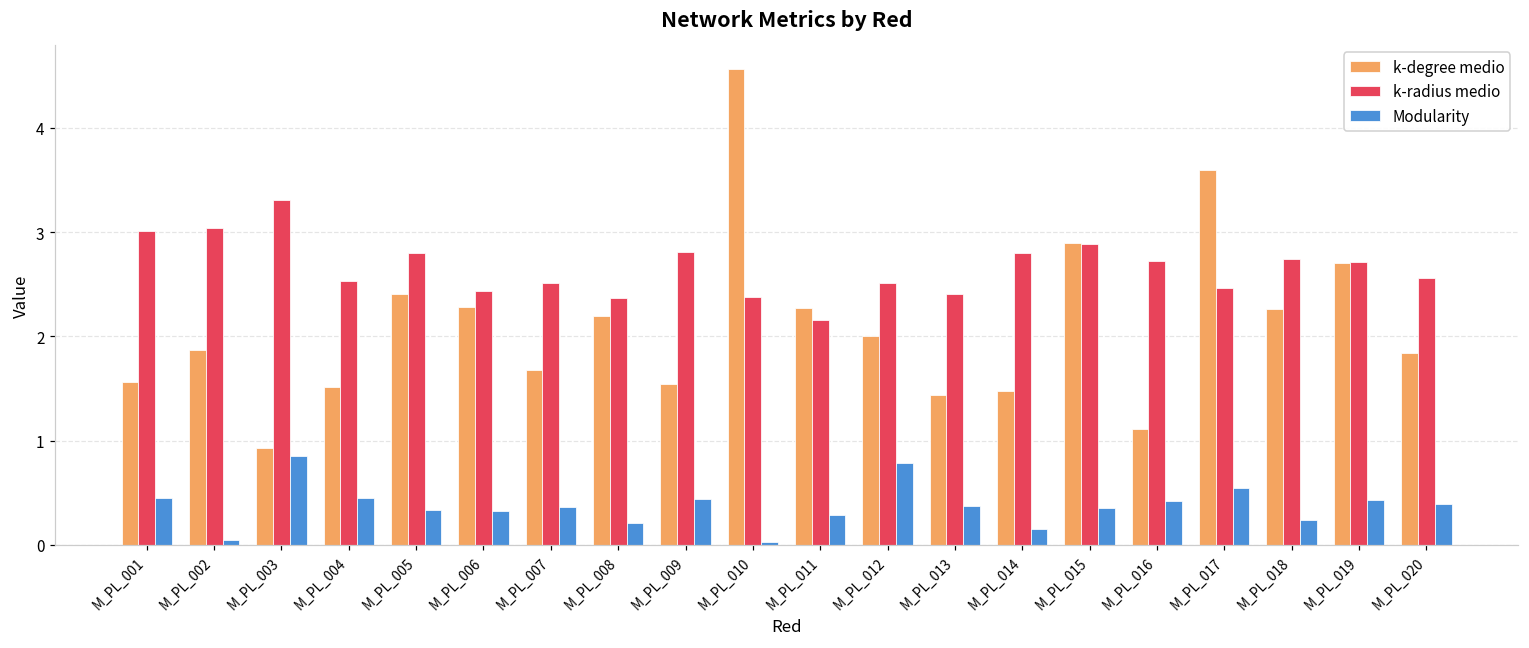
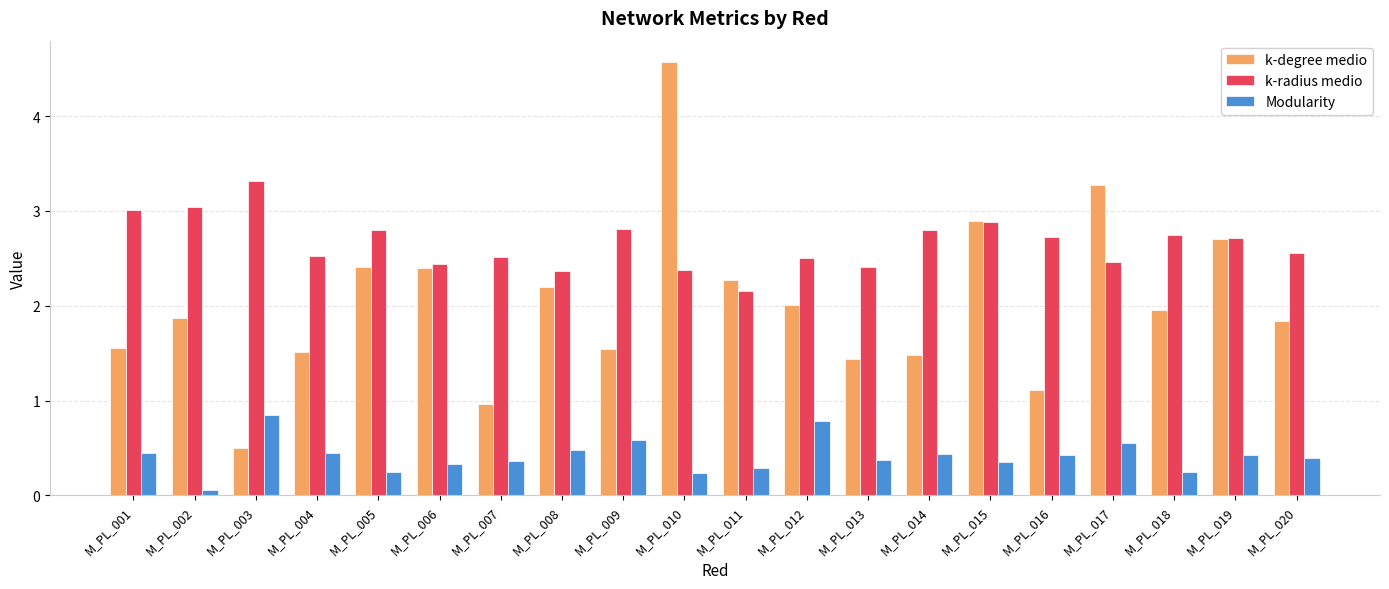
k-degree medio, M_PL_003: 0.9 -> 0.5
Modularity, M_PL_005: 0.3 -> 0.2
k-degree medio, M_PL_006: 2.3 -> 2.4
k-degree medio, M_PL_007: 1.7 -> 1.0
Modularity, M_PL_008: 0.2 -> 0.5
Modularity, M_PL_009: 0.4 -> 0.6
Modularity, M_PL_010: 0.0 -> 0.2
Modularity, M_PL_014: 0.2 -> 0.4
k-degree medio, M_PL_017: 3.6 -> 3.3
k-degree medio, M_PL_018: 2.3 -> 2.0
